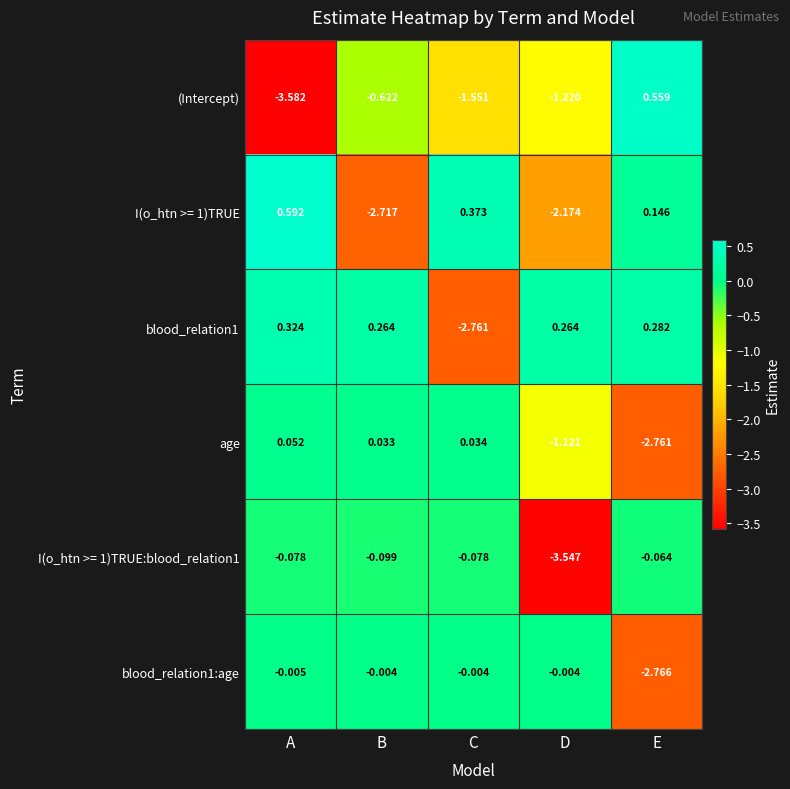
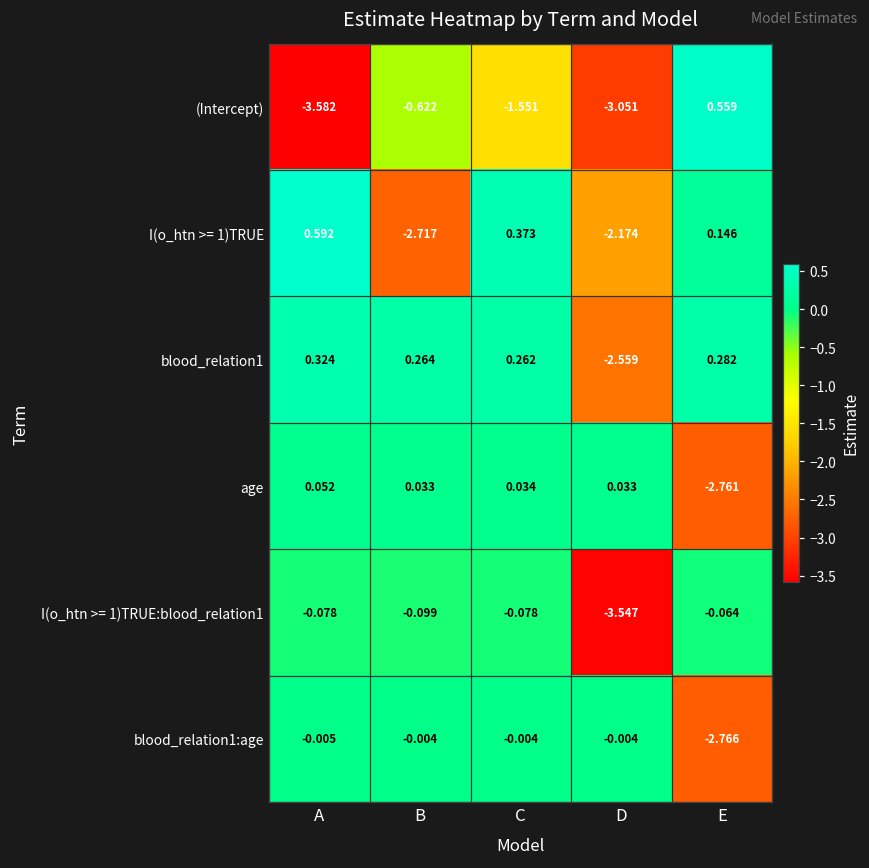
(Intercept), D: -1.220 -> -3.051
blood_relation1, C: -2.761 -> 0.262
blood_relation1, D: 0.264 -> -2.559
age, D: -1.121 -> 0.033
